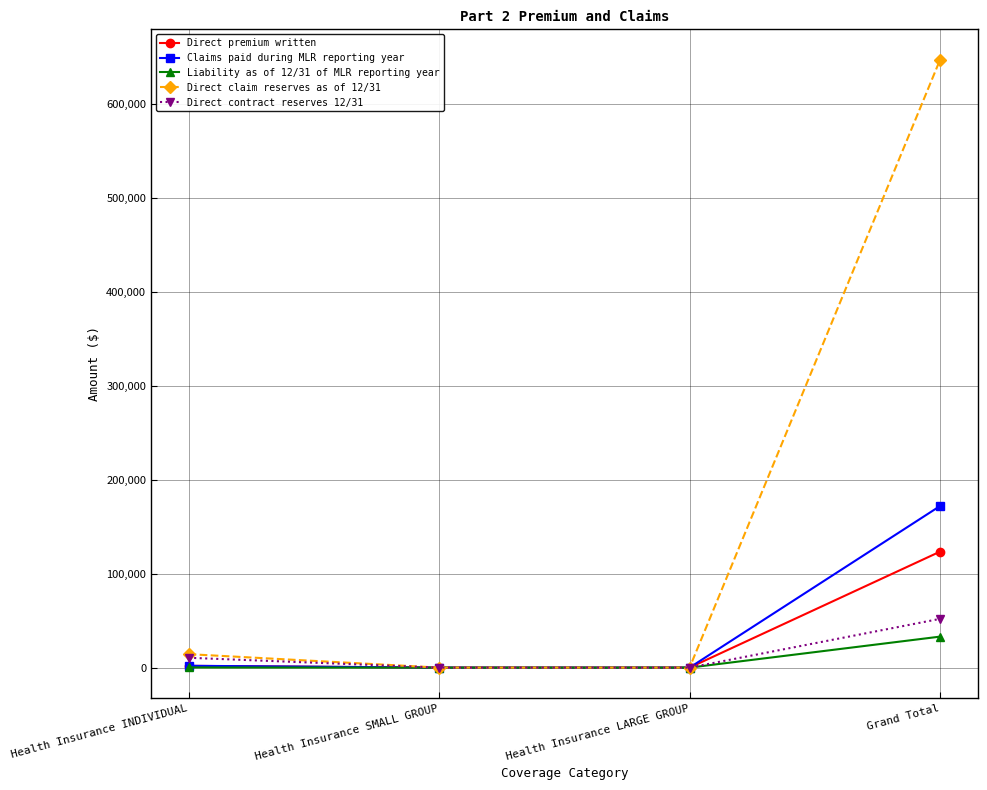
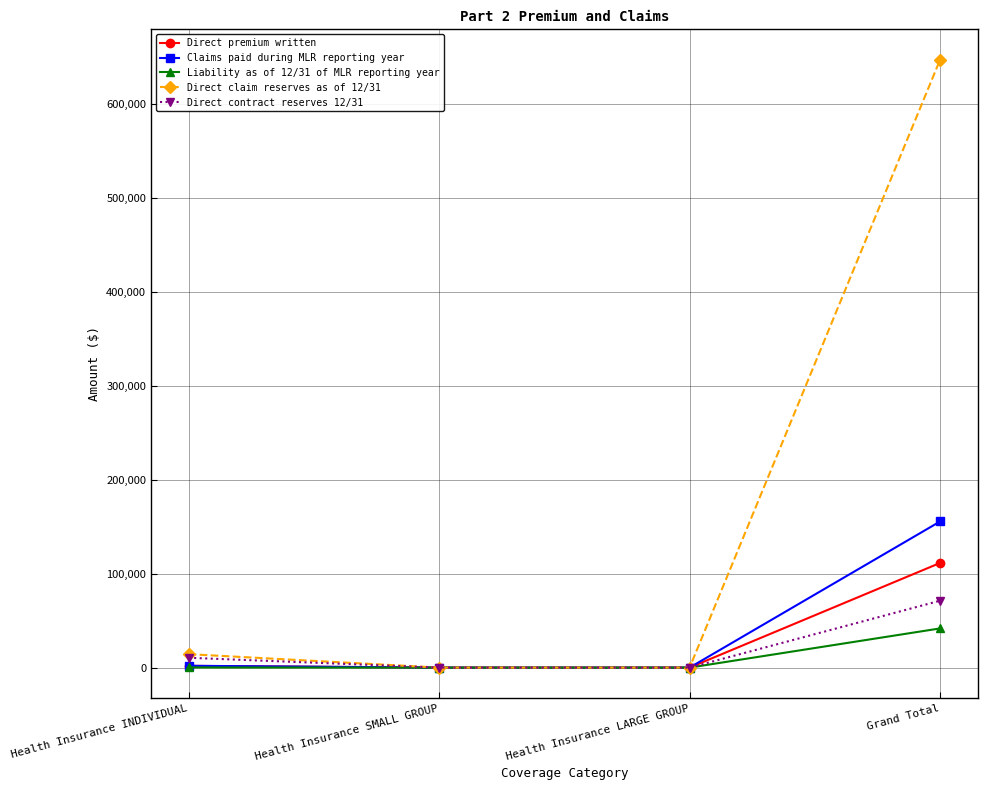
Direct premium written, Grand Total: 120,000 -> 110,000
Claims paid during MLR reporting year, Grand Total: 170,000 -> 160,000
Liability as of 12/31 of MLR reporting year, Grand Total: 30,000 -> 40,000
Direct contract reserves 12/31, Grand Total: 50,000 -> 70,000
